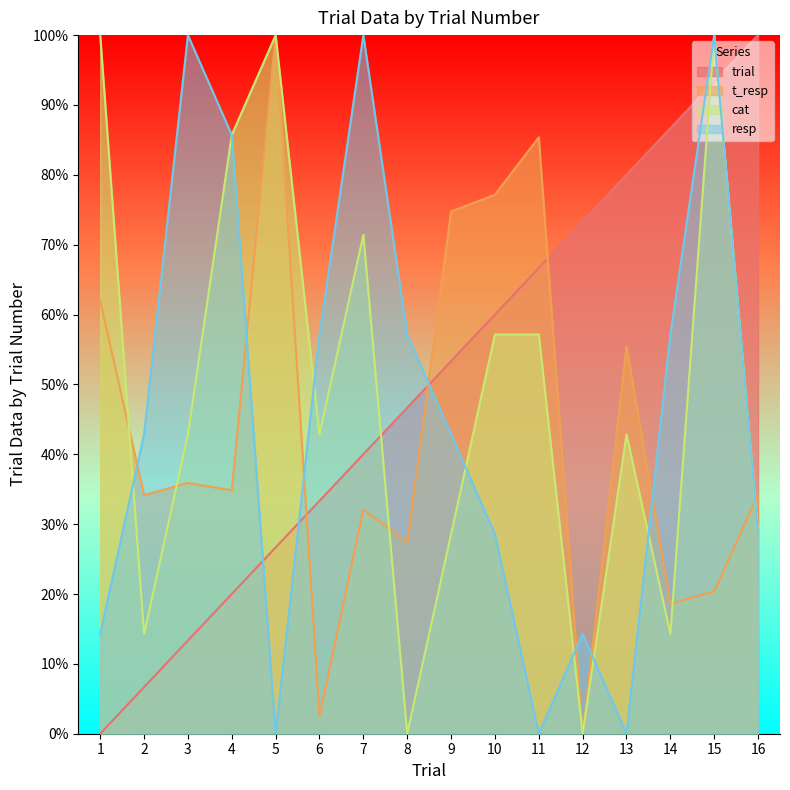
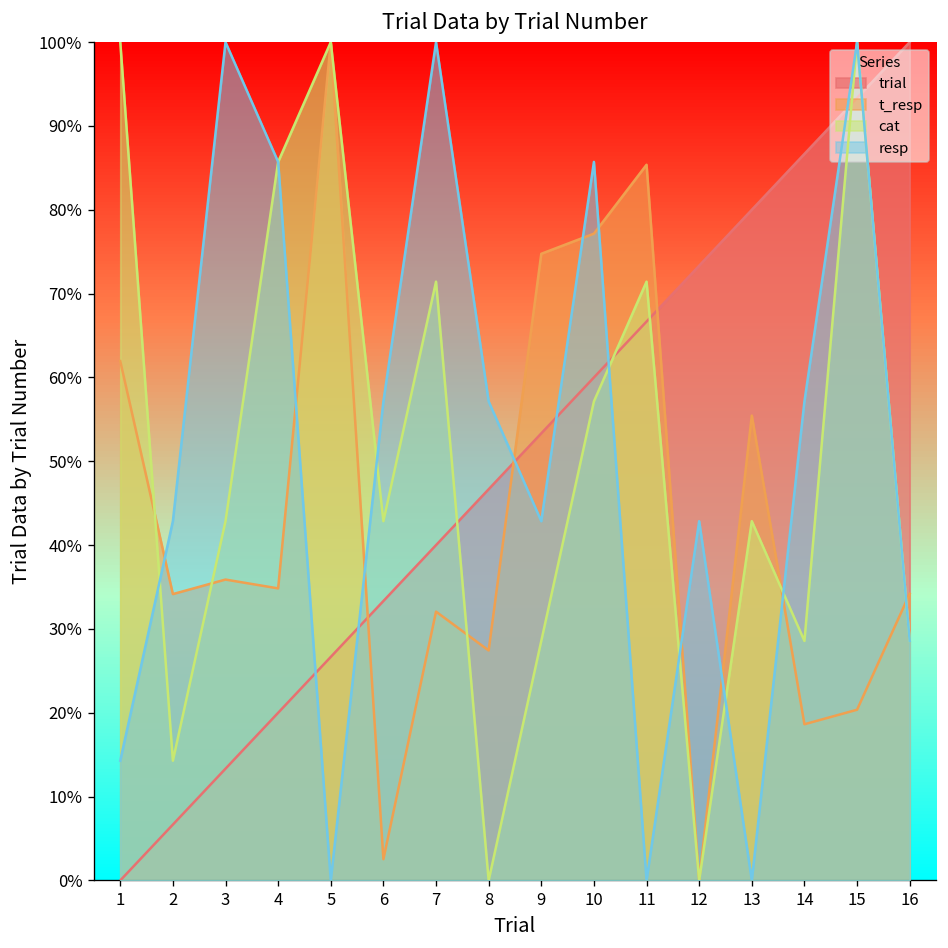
resp, 10: 29% -> 86%
cat, 11: 57% -> 71%
resp, 12: 14% -> 43%
cat, 14: 14% -> 29%
